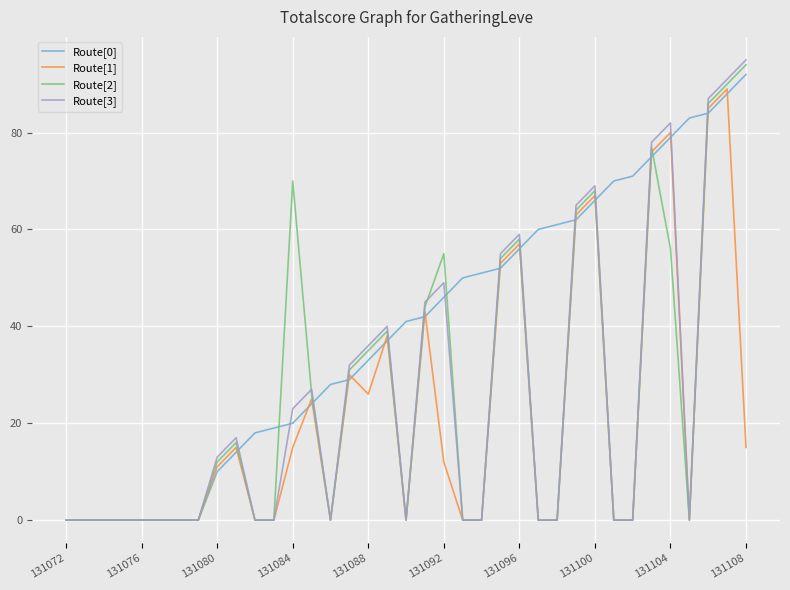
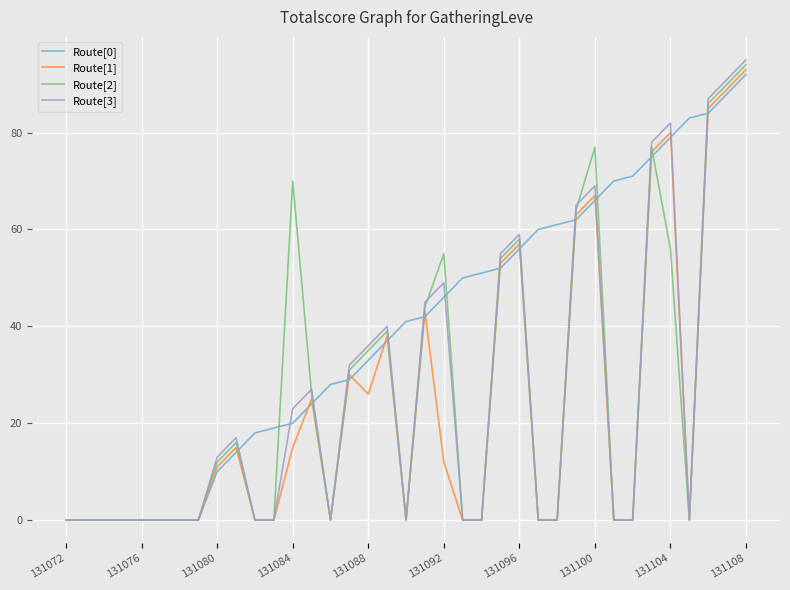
Route[2], 131100: 68 -> 77
Route[1], 131108: 15 -> 93
